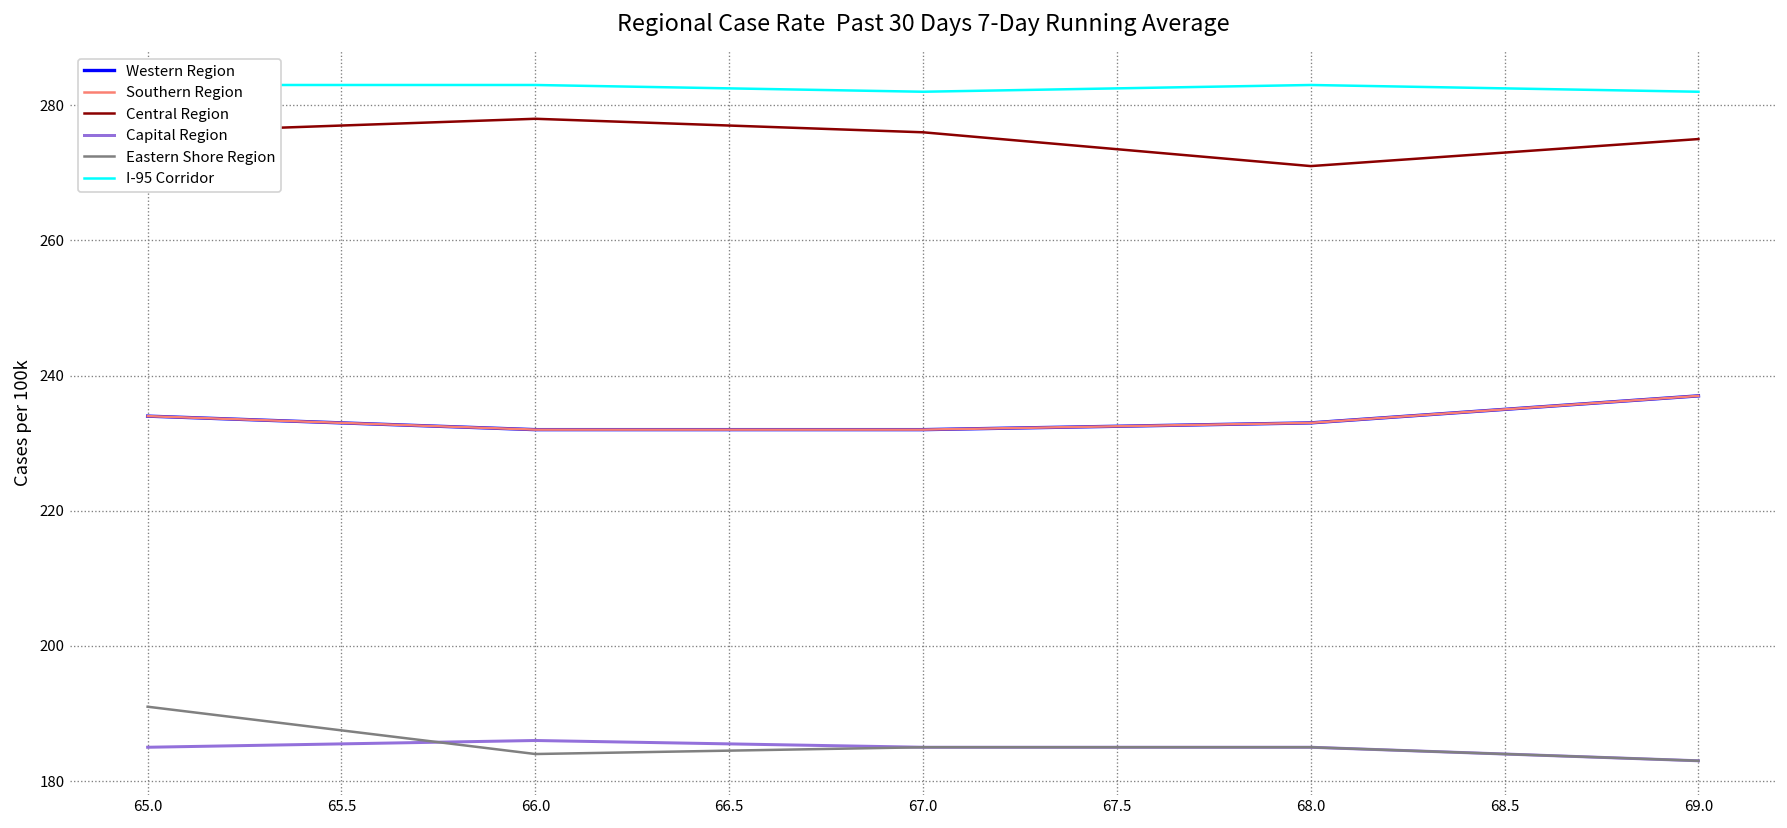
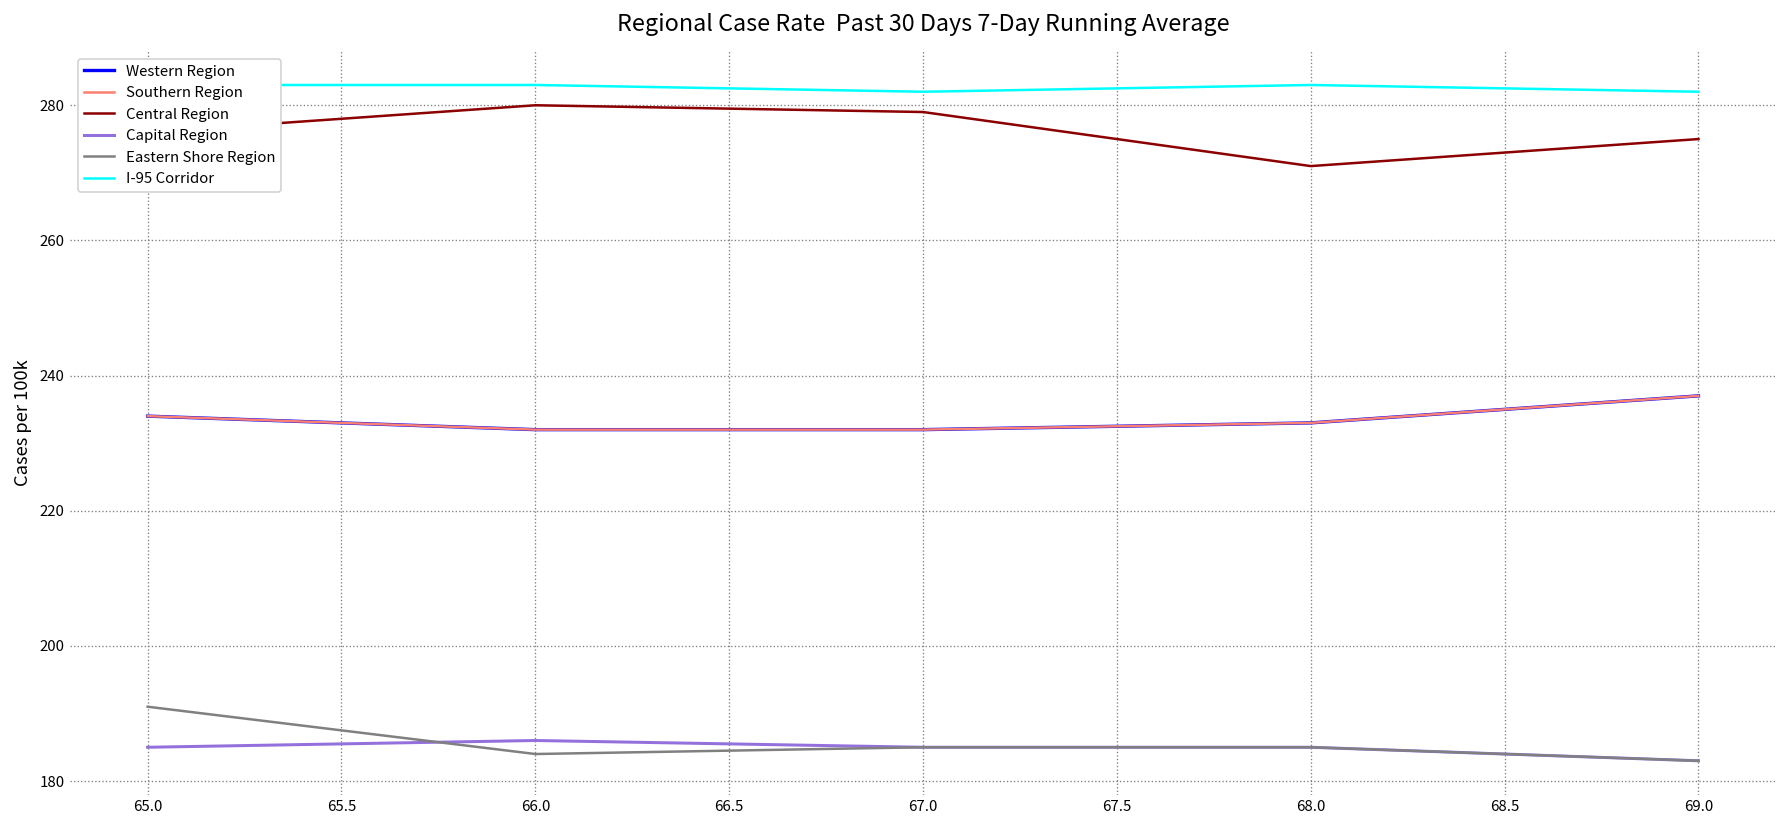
Central Region, 66.0: 278 -> 280
Central Region, 67.0: 276 -> 279
